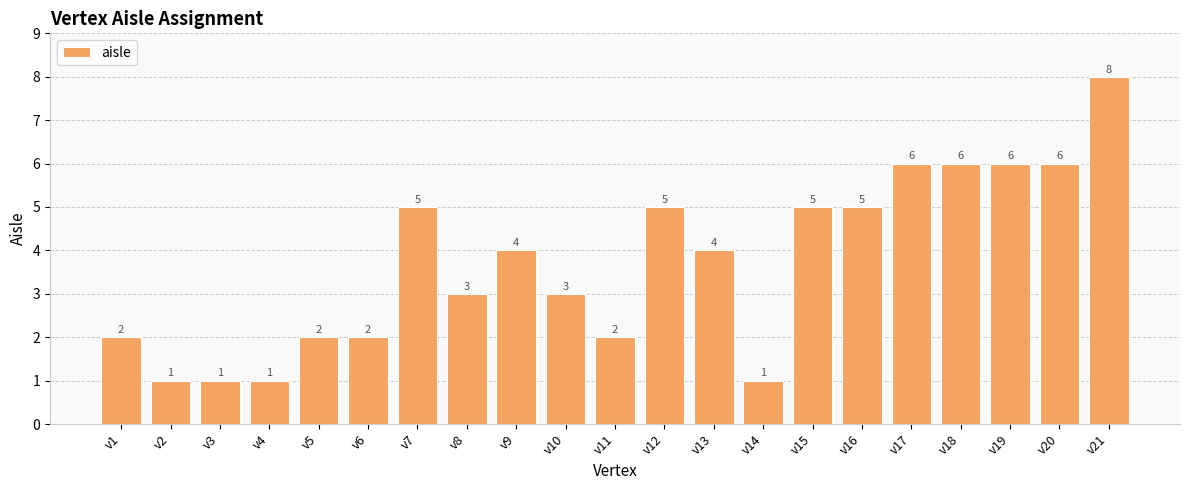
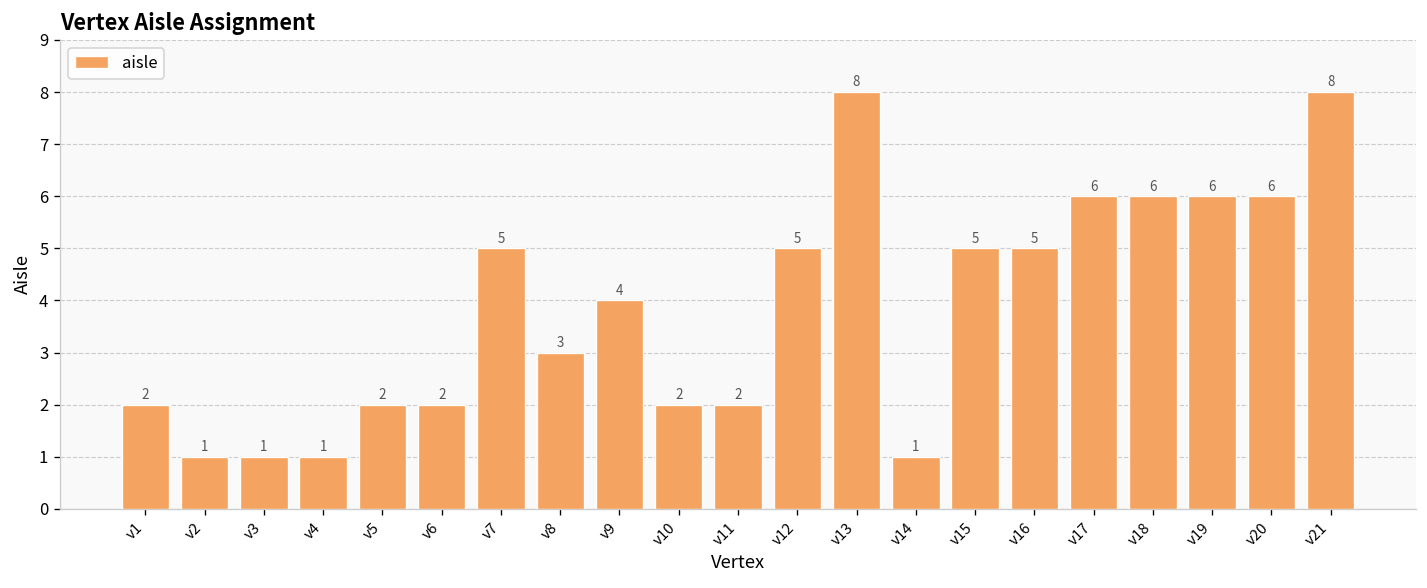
v10: 3 -> 2
v13: 4 -> 8
